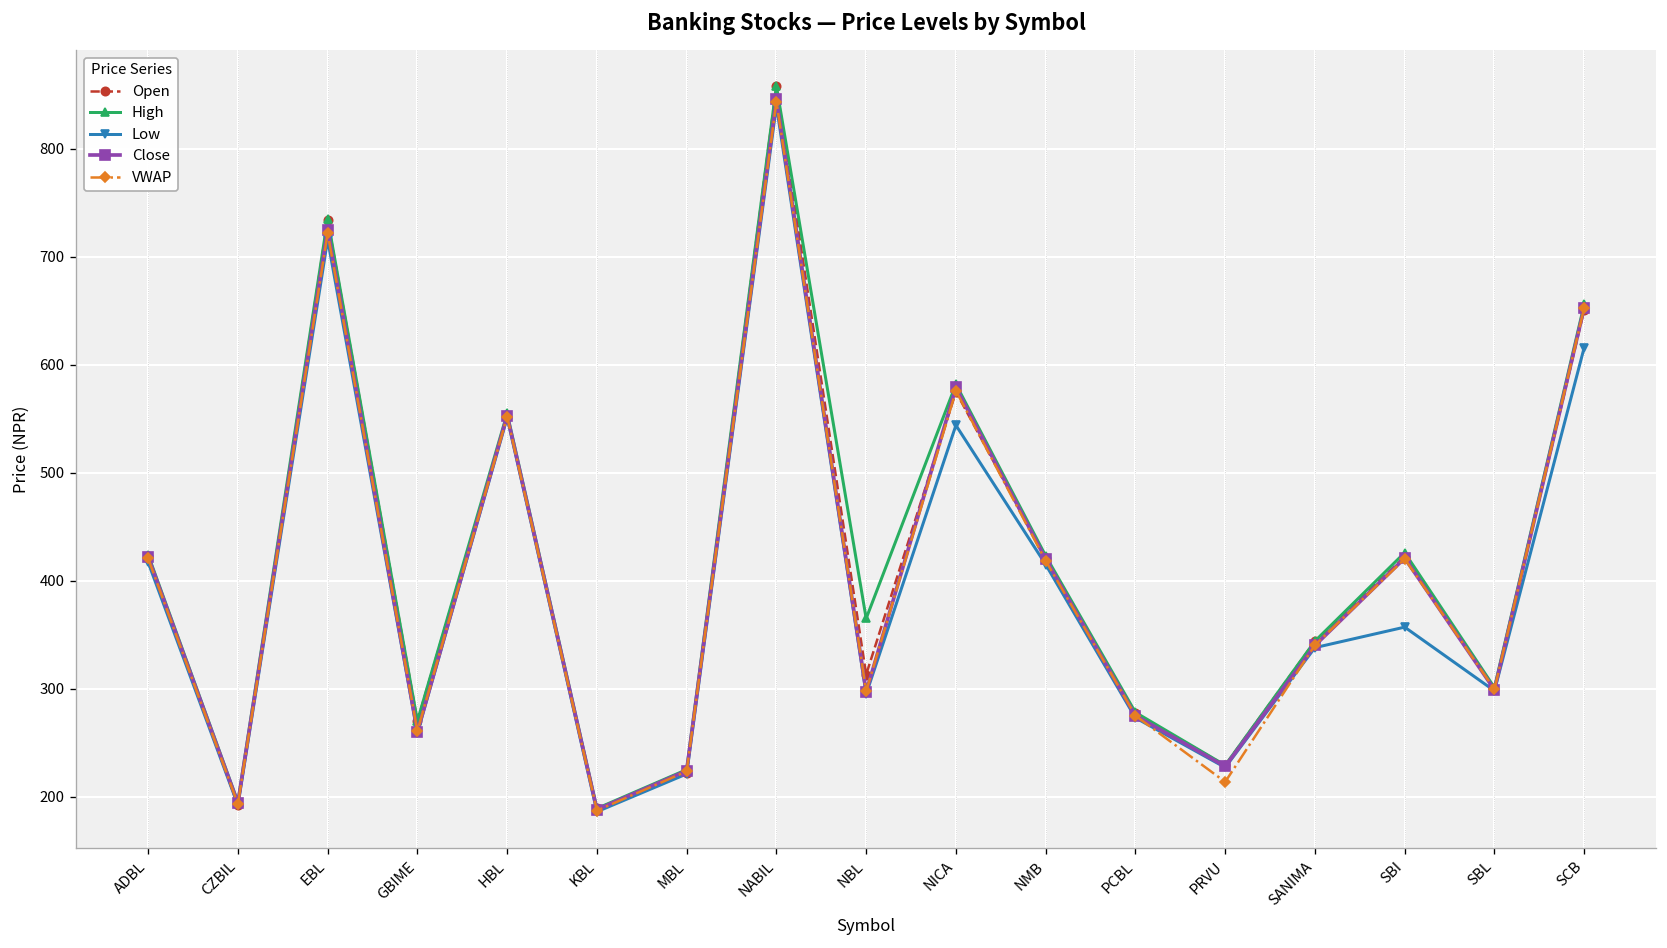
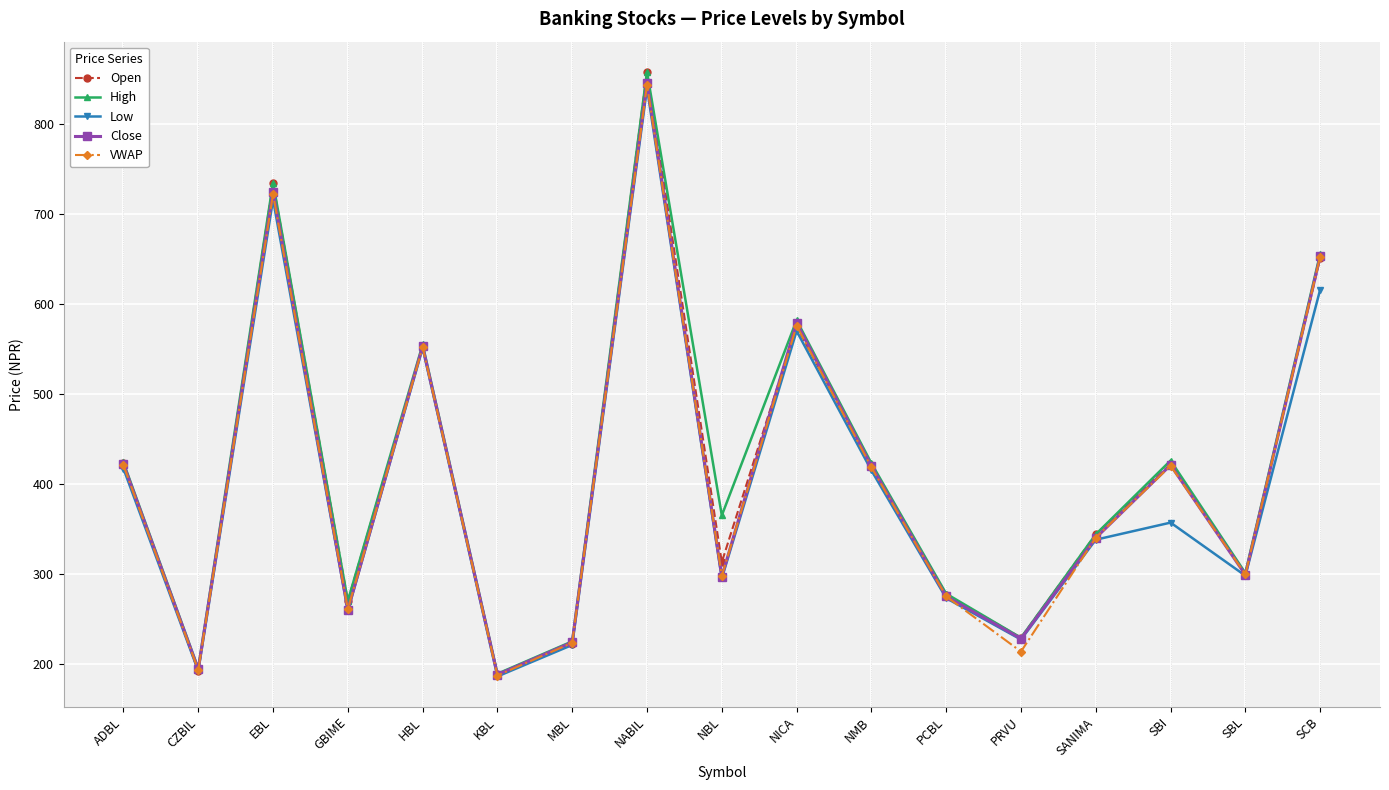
Low, NICA: 540 -> 570
